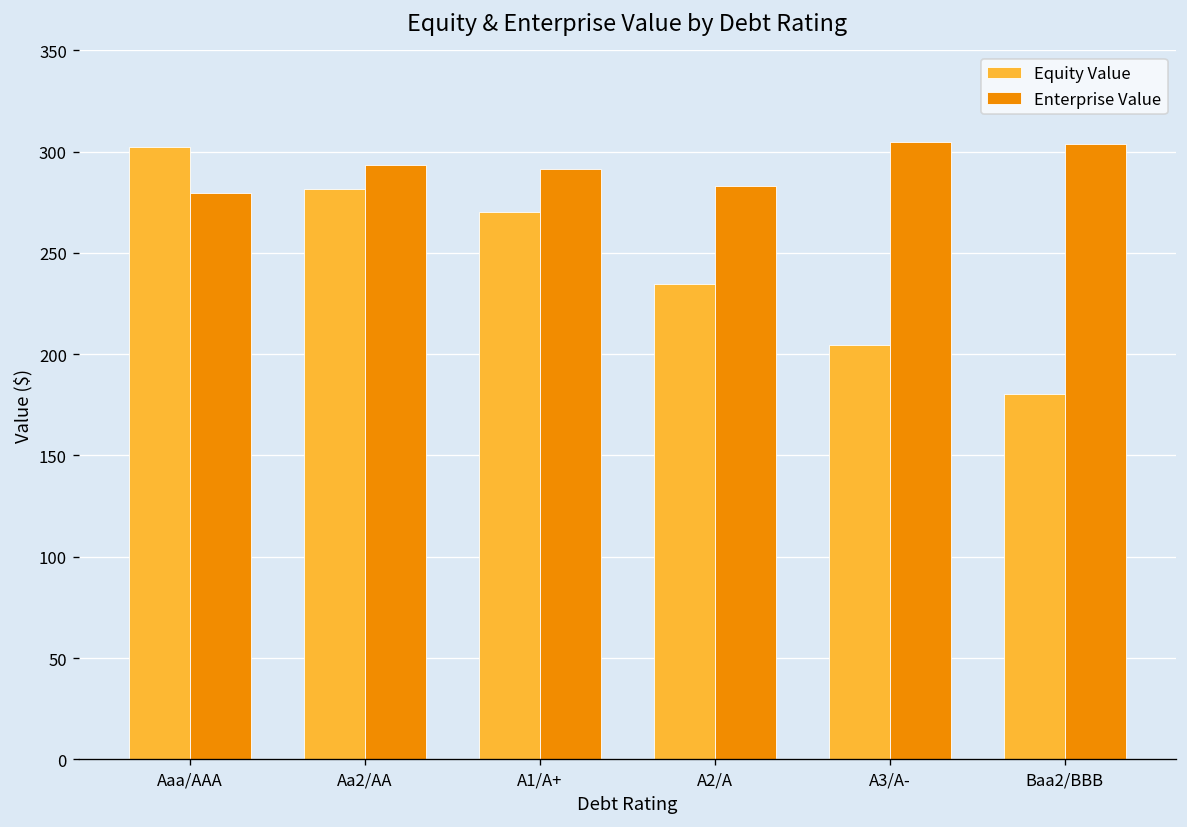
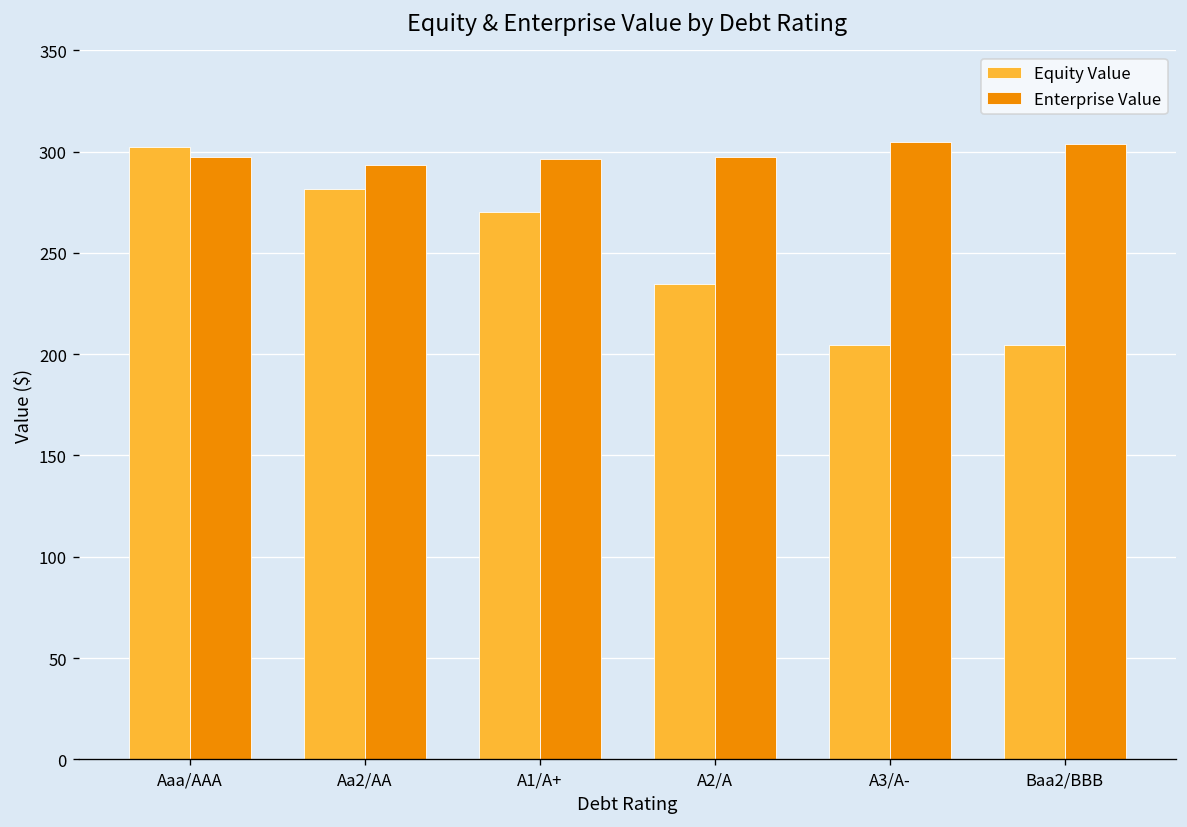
Enterprise Value, Aaa/AAA: 279 -> 297
Enterprise Value, A1/A+: 291 -> 296
Enterprise Value, A2/A: 283 -> 297
Equity Value, Baa2/BBB: 180 -> 205
